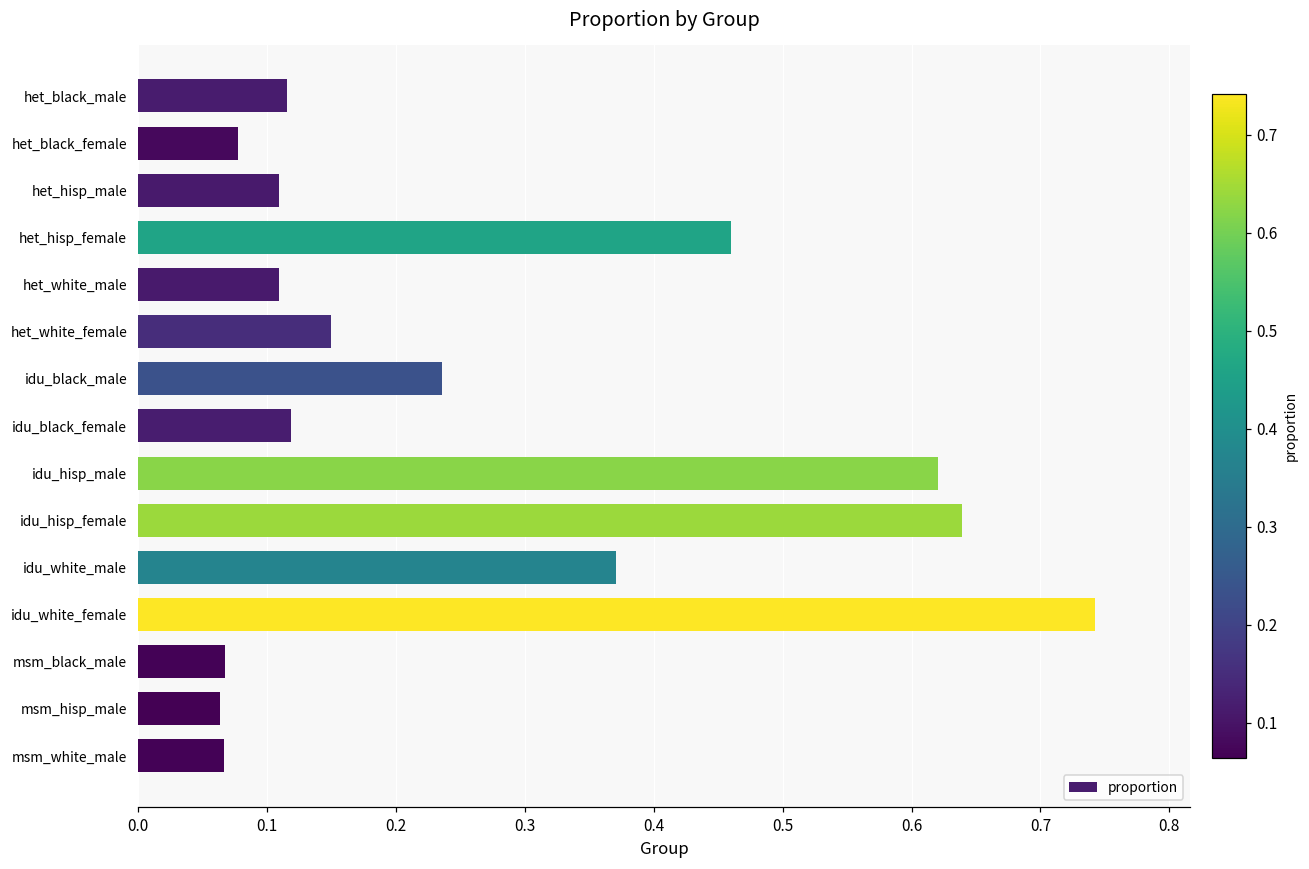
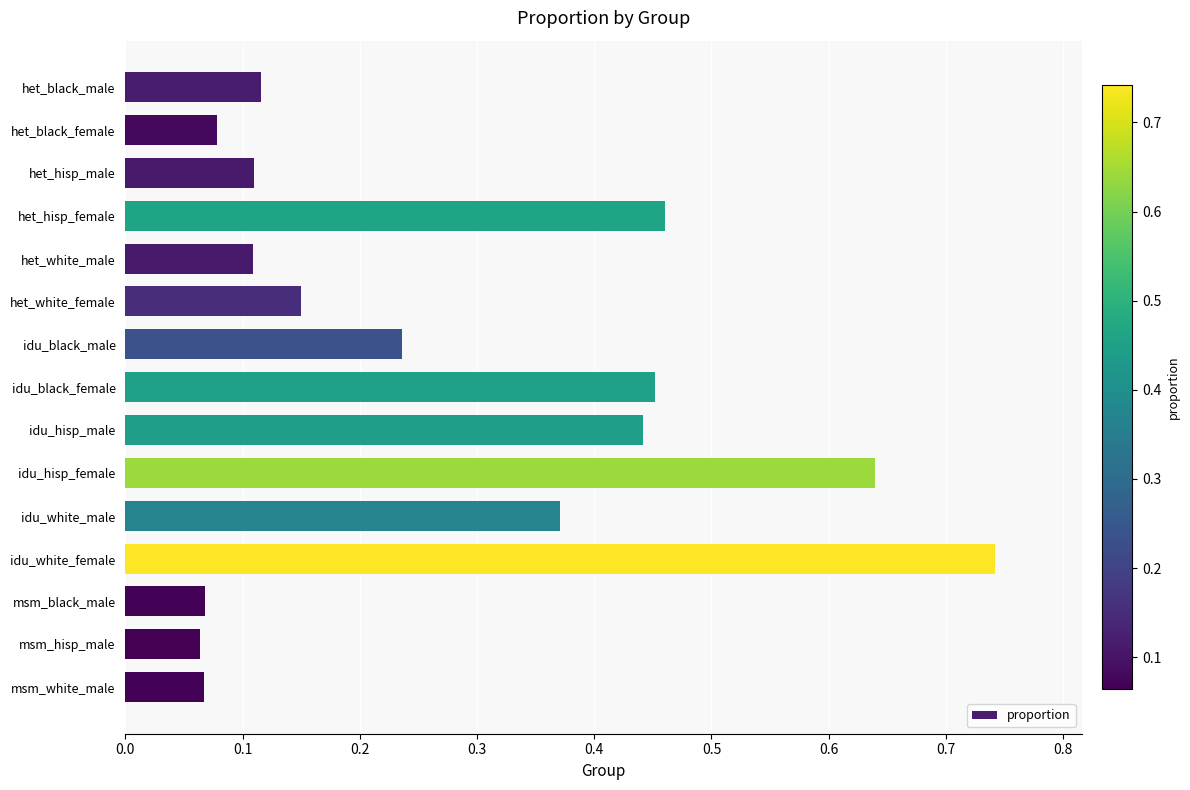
idu_black_female: 0.119 -> 0.452
idu_hisp_male: 0.620 -> 0.441
